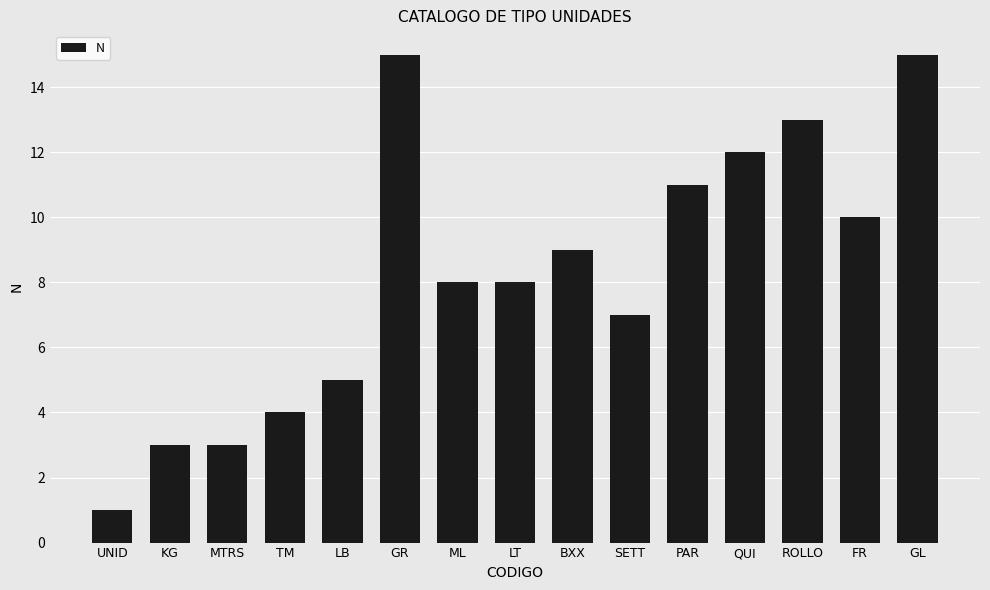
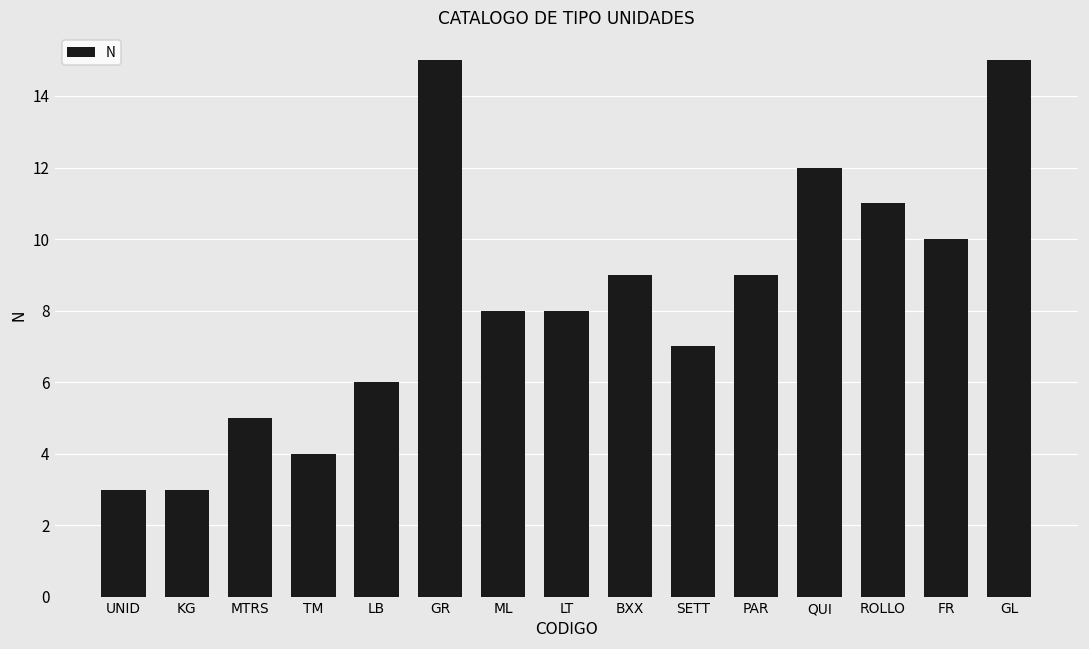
UNID: 1 -> 3
MTRS: 3 -> 5
LB: 5 -> 6
PAR: 11 -> 9
ROLLO: 13 -> 11
